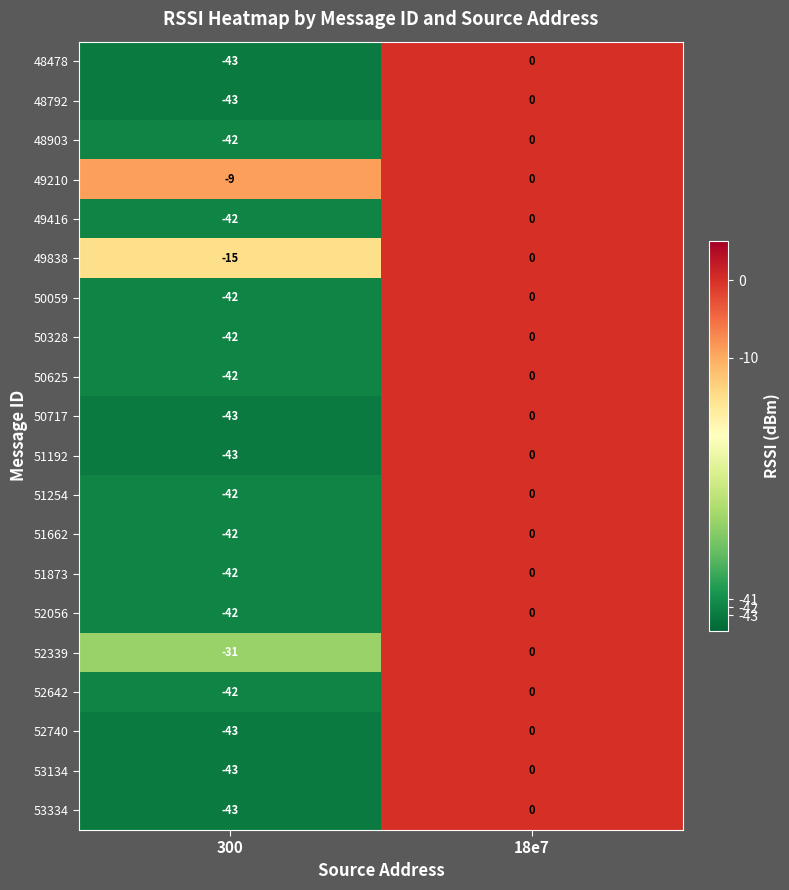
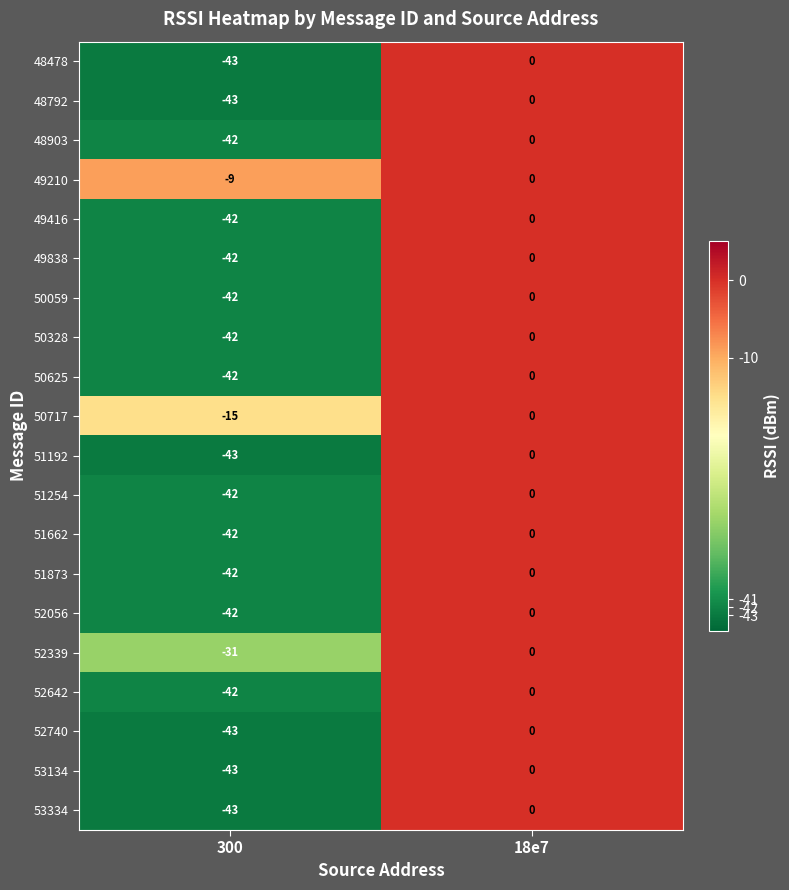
49838, 300: -15 -> -42
50717, 300: -43 -> -15
